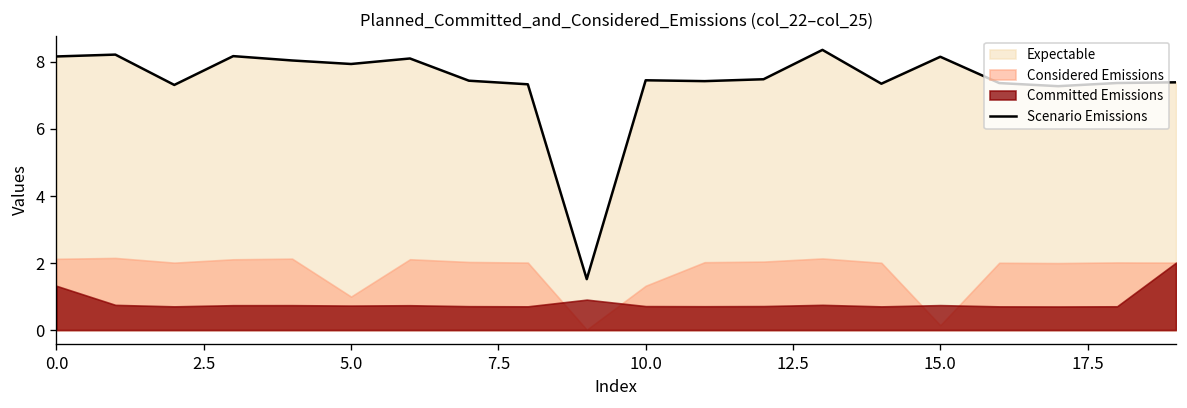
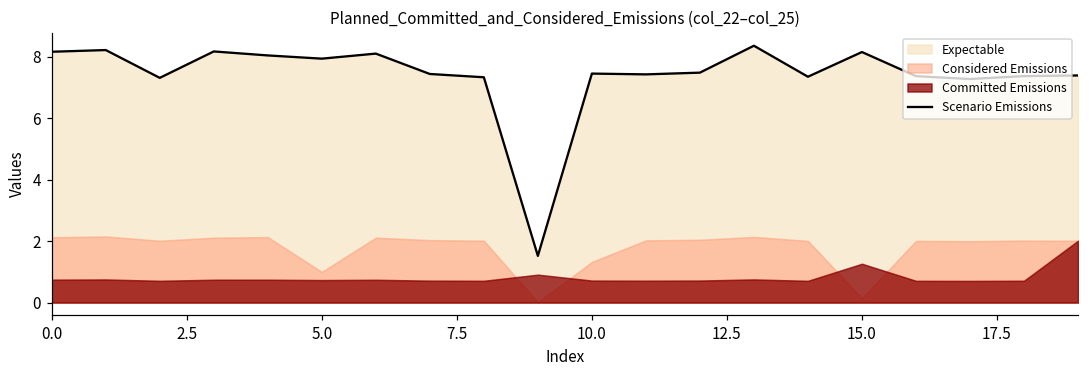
Committed Emissions, 0.0: 1.3 -> 0.7
Committed Emissions, 15.0: 0.7 -> 1.3
